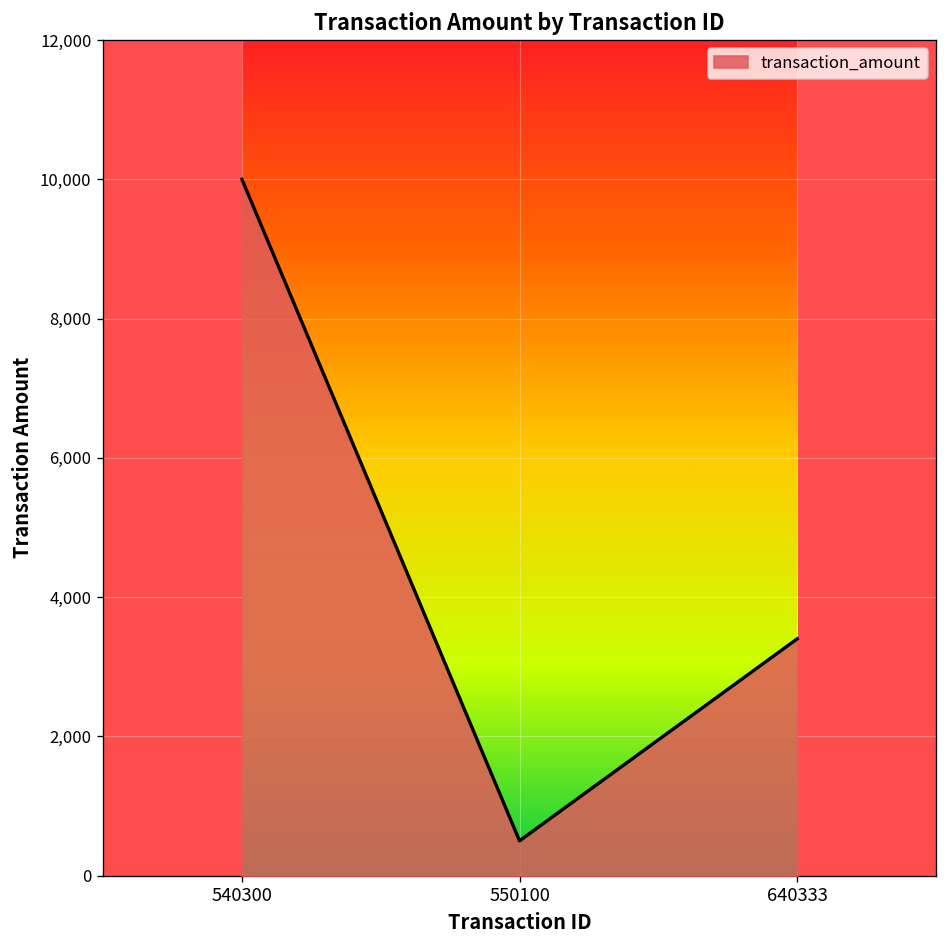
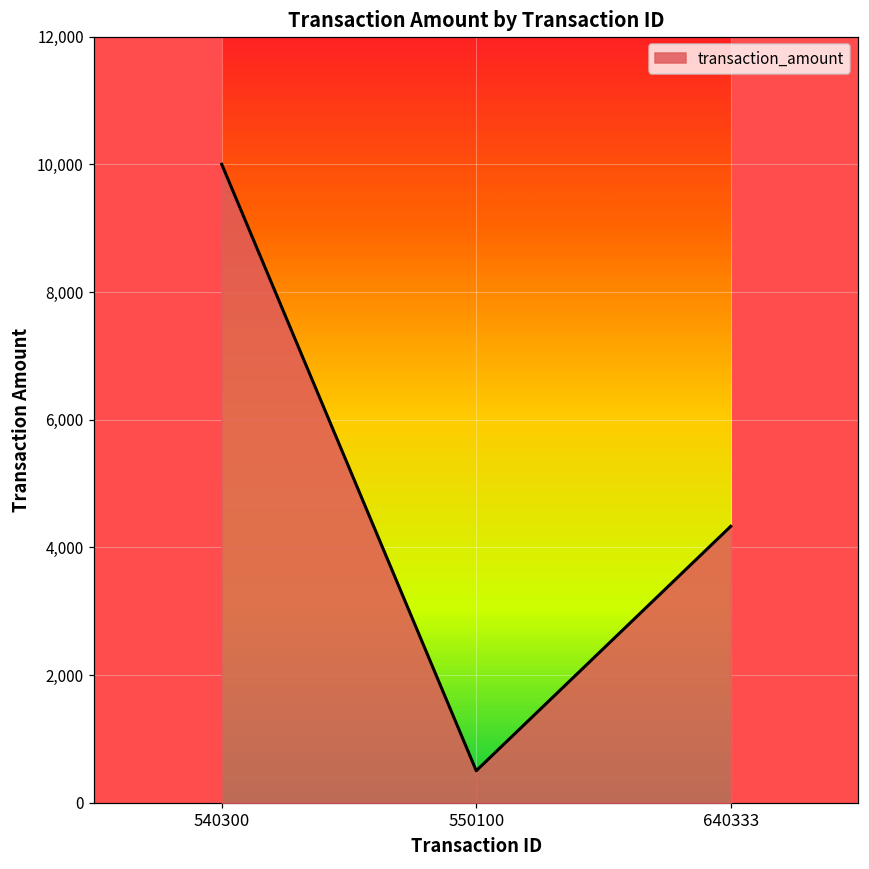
640333: 3,400 -> 4,300
